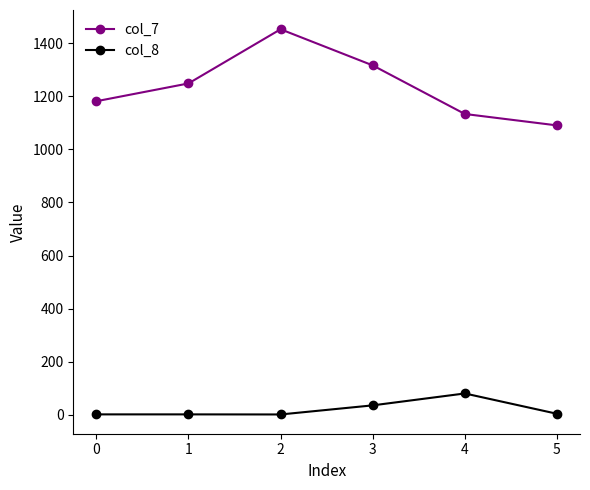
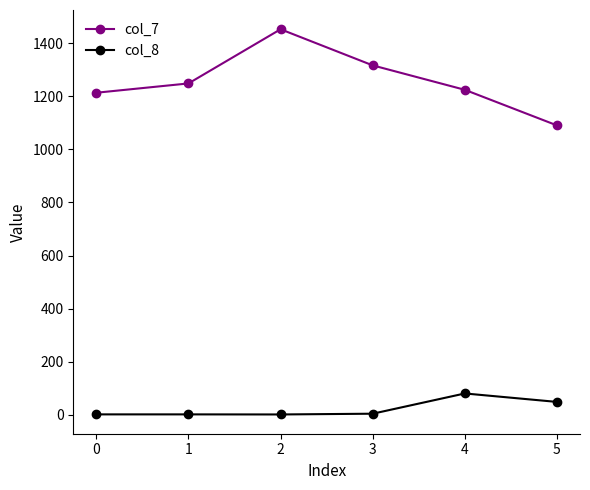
col_7, 0: 1180 -> 1210
col_8, 3: 40 -> 0
col_7, 4: 1130 -> 1220
col_8, 5: 0 -> 50
